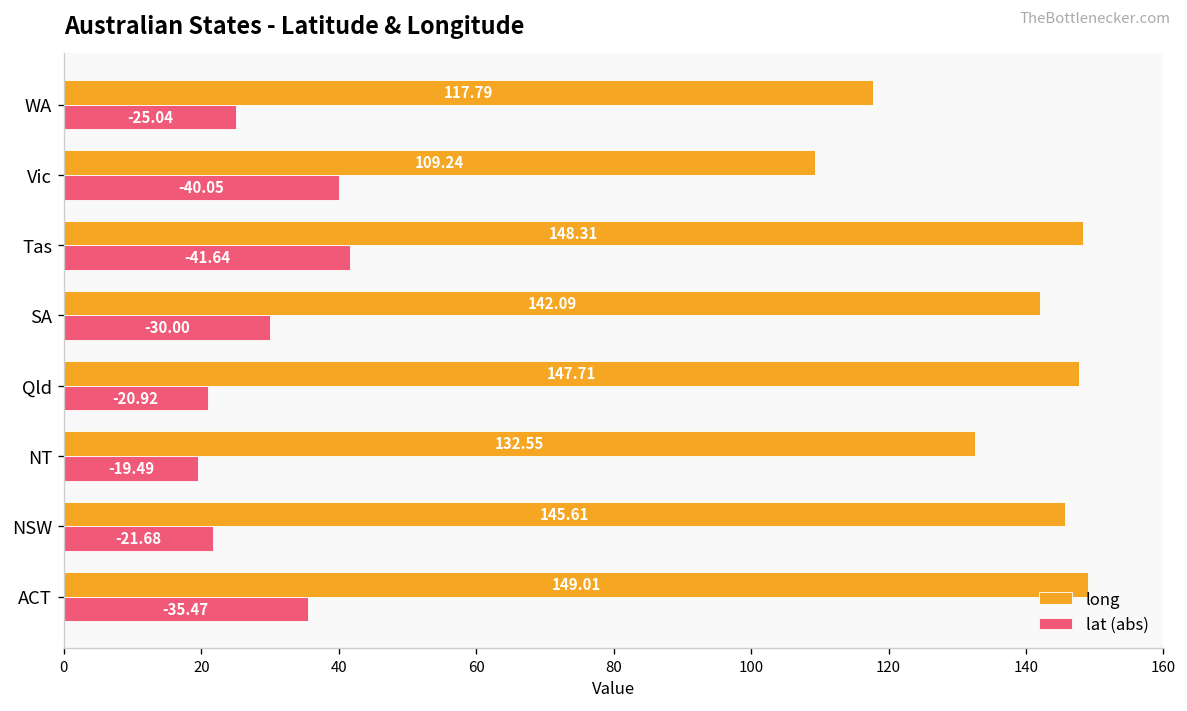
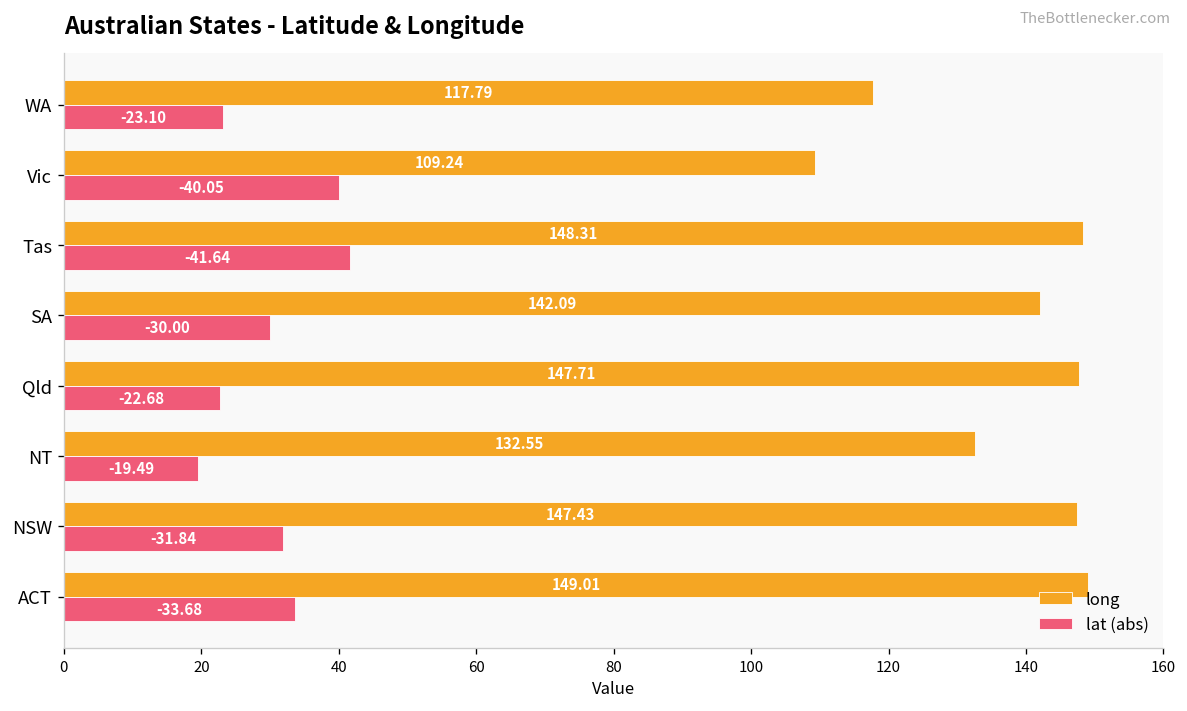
lat (abs), WA: -25.04 -> -23.10
lat (abs), Qld: -20.92 -> -22.68
long, NSW: 145.61 -> 147.43
lat (abs), NSW: -21.68 -> -31.84
lat (abs), ACT: -35.47 -> -33.68
